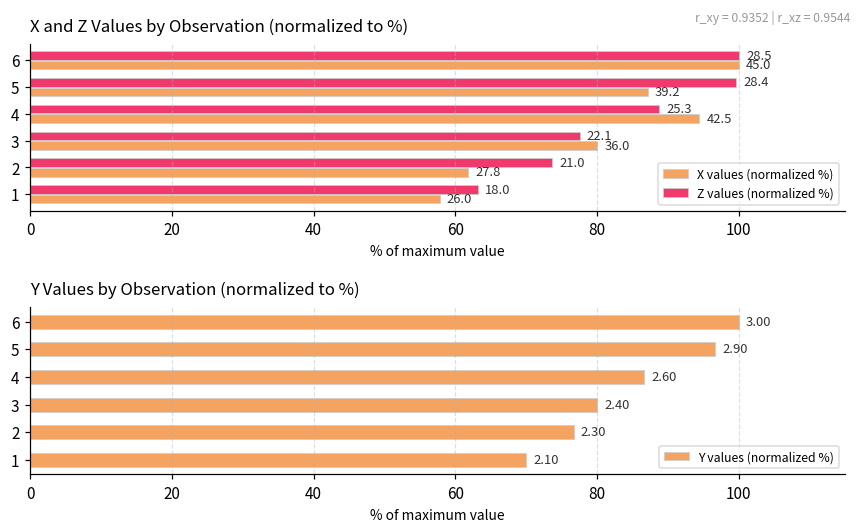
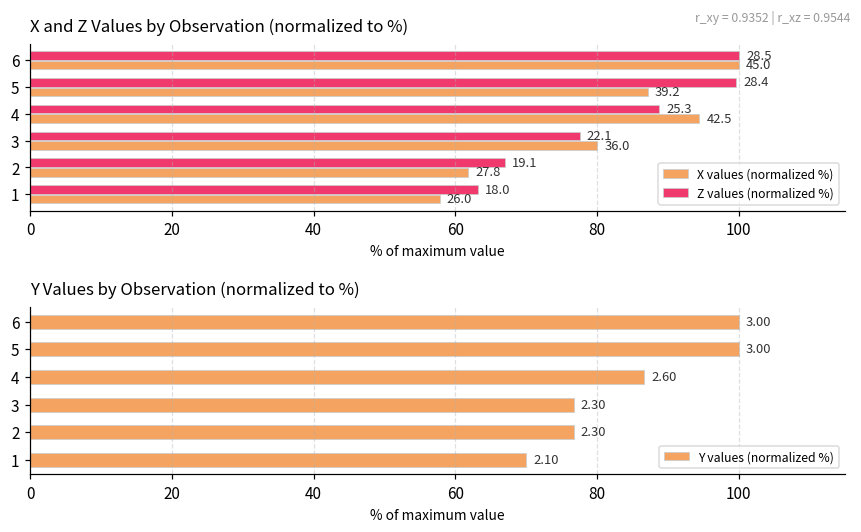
X and Z Values by Observation (normalized to %), Z values (normalized %), 2: 21.0 -> 19.1
Y Values by Observation (normalized to %), 5: 2.90 -> 3.00
Y Values by Observation (normalized to %), 3: 2.40 -> 2.30
